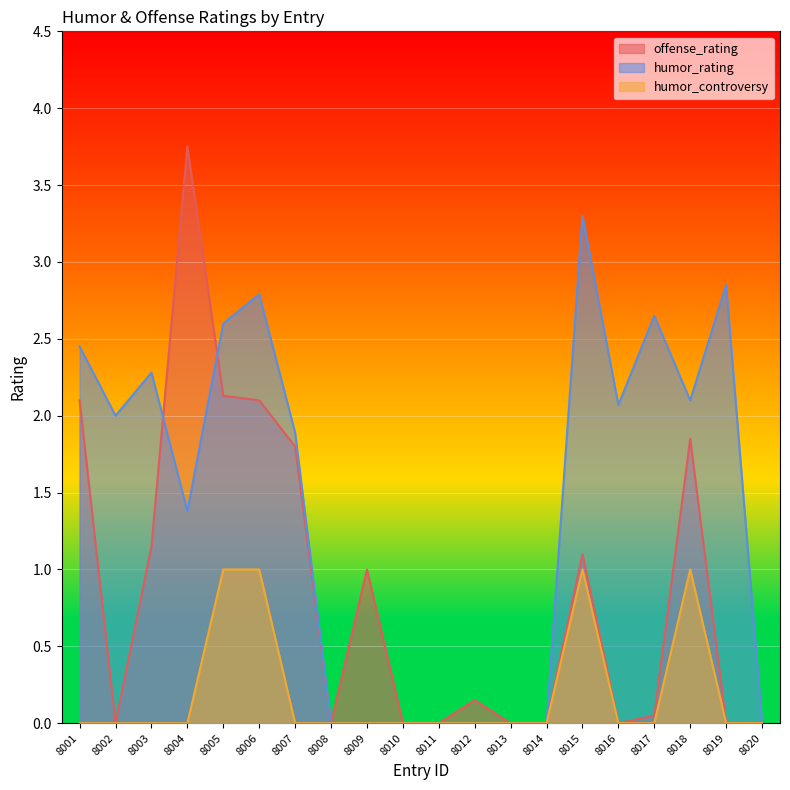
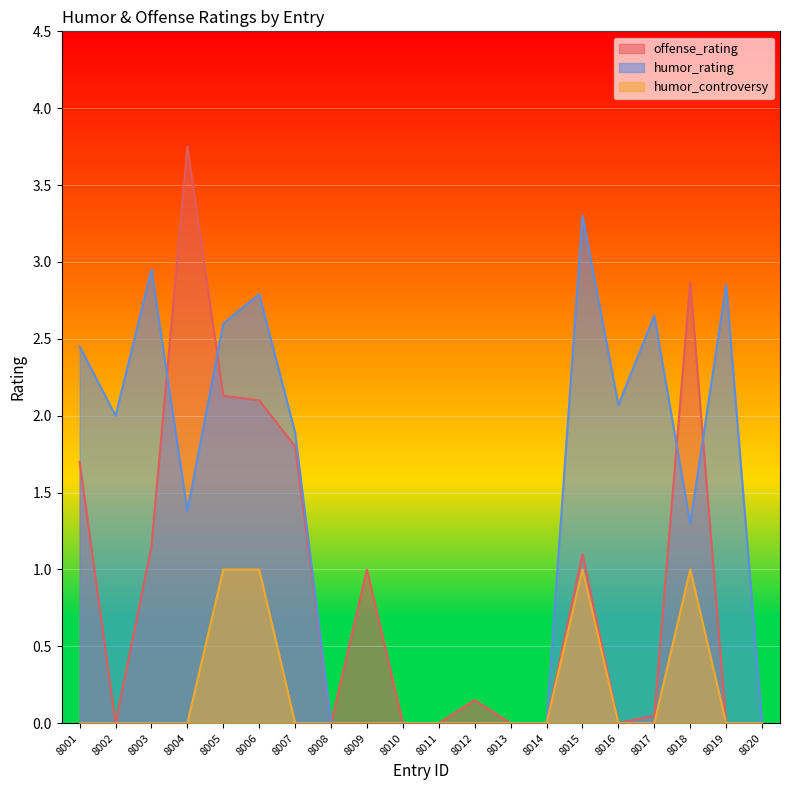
offense_rating, 8001: 2.1 -> 1.7
humor_rating, 8003: 2.28 -> 2.95
offense_rating, 8018: 1.85 -> 2.87
humor_rating, 8018: 2.1 -> 1.3
